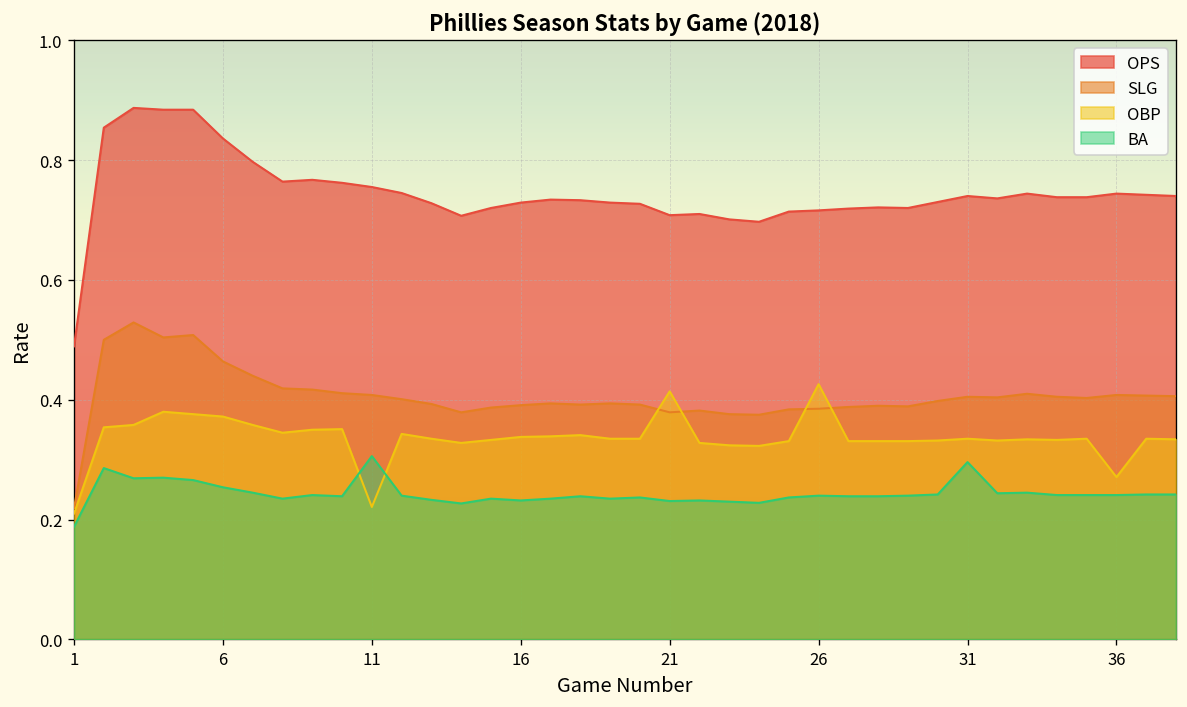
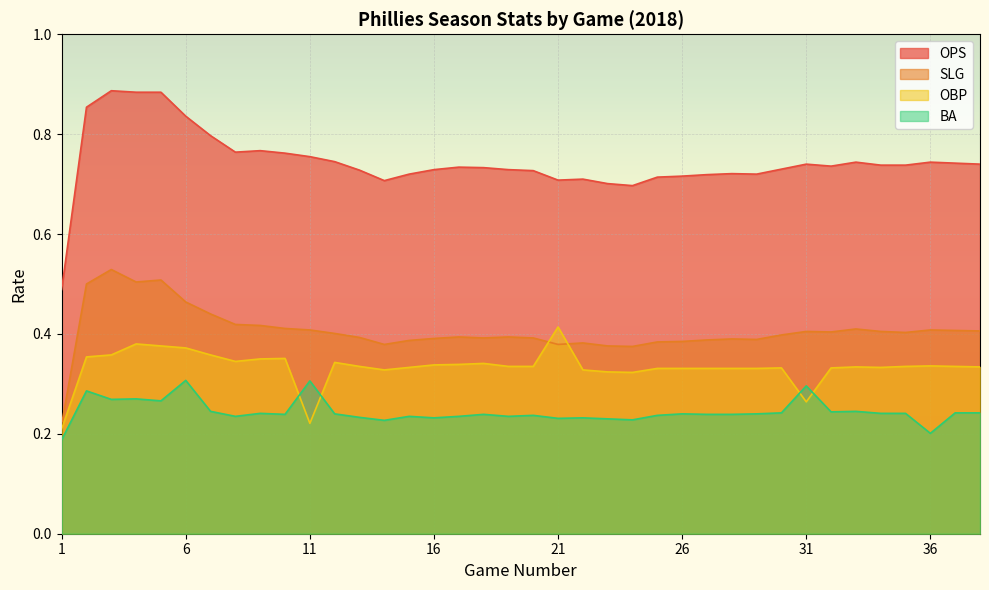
BA, 6: 0.25 -> 0.31
OBP, 26: 0.43 -> 0.33
OBP, 31: 0.34 -> 0.26
OBP, 36: 0.27 -> 0.34
BA, 36: 0.24 -> 0.20
